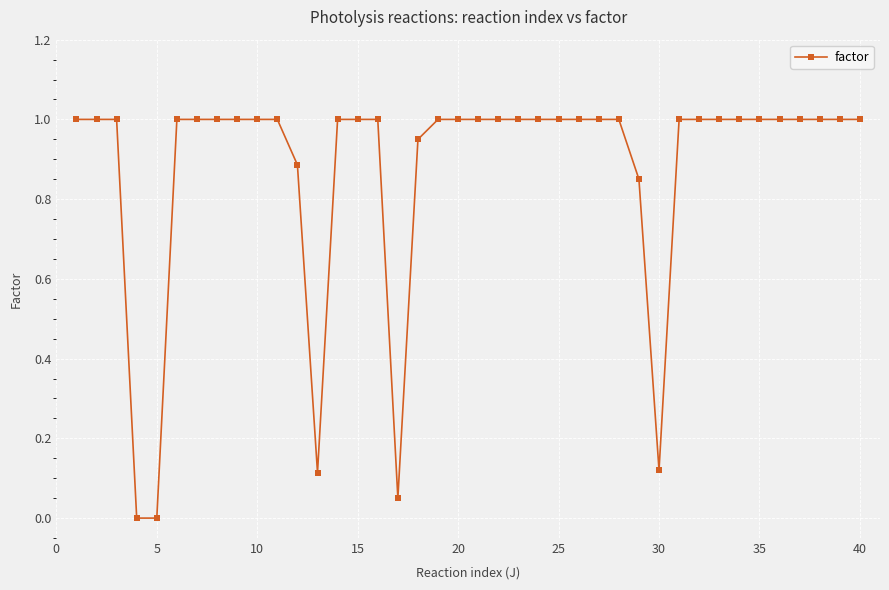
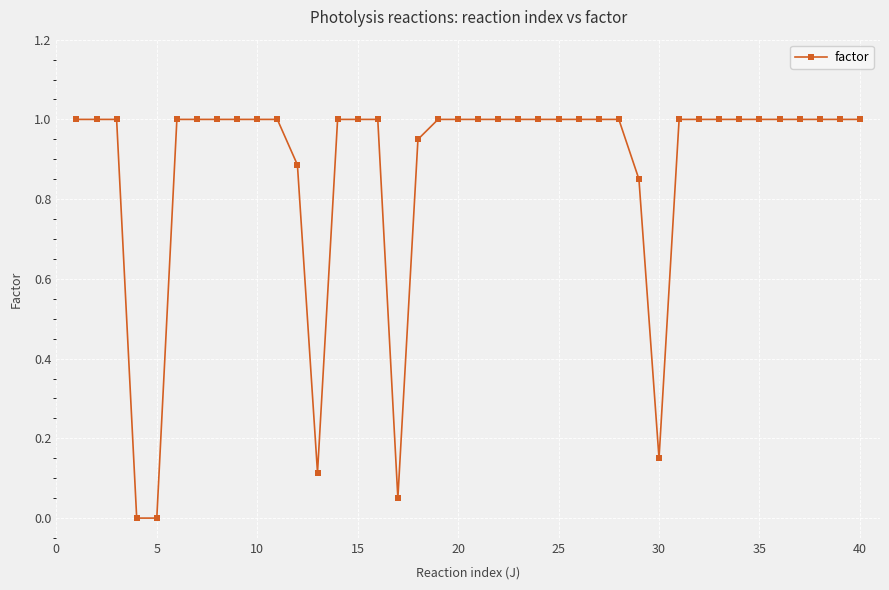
30: 0.12 -> 0.15
